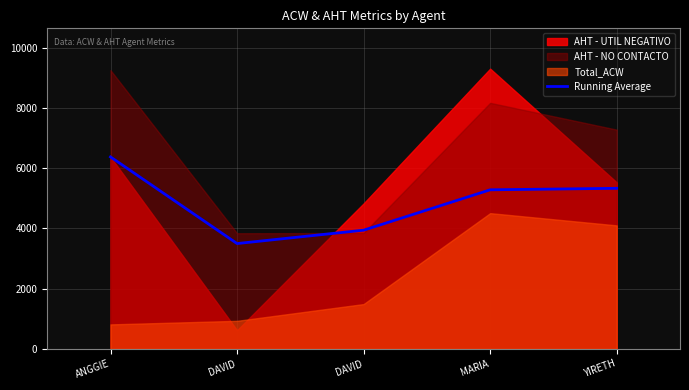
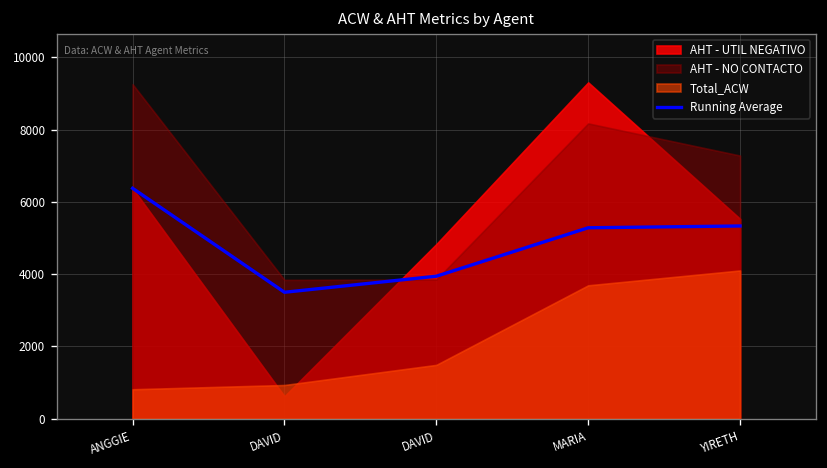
Total_ACW, MARIA: 4500 -> 3700
